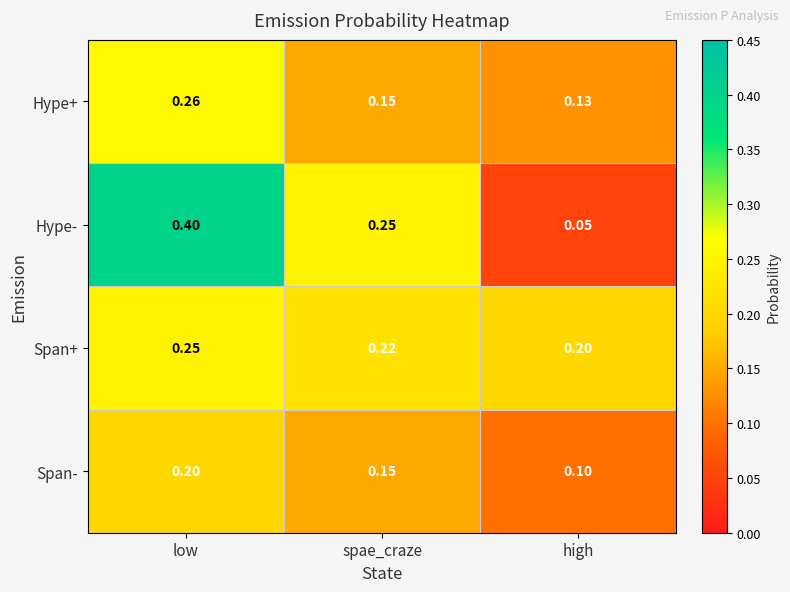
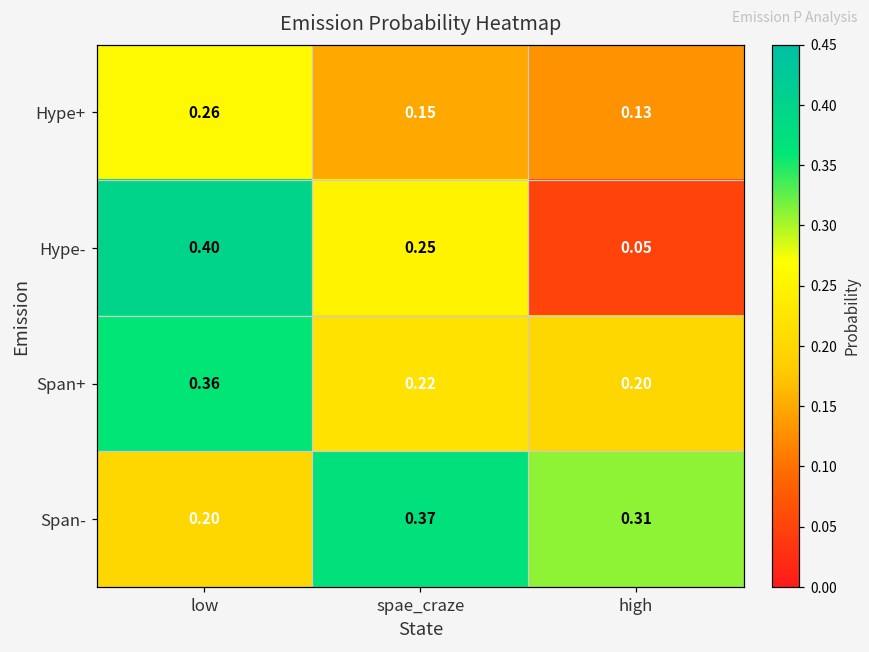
Span+, low: 0.25 -> 0.36
Span-, spae_craze: 0.15 -> 0.37
Span-, high: 0.10 -> 0.31
